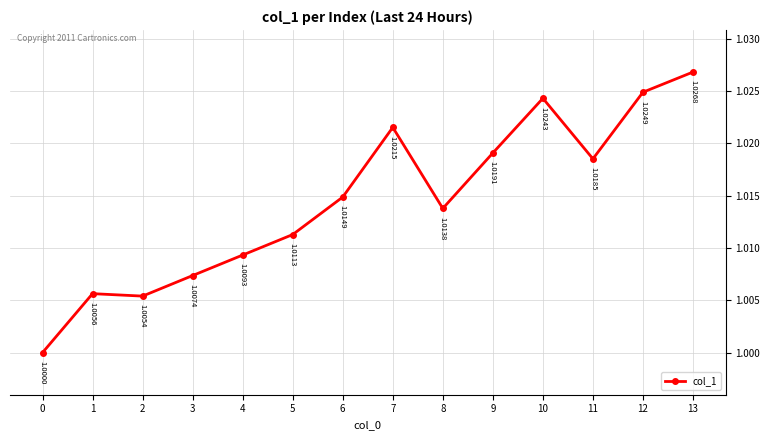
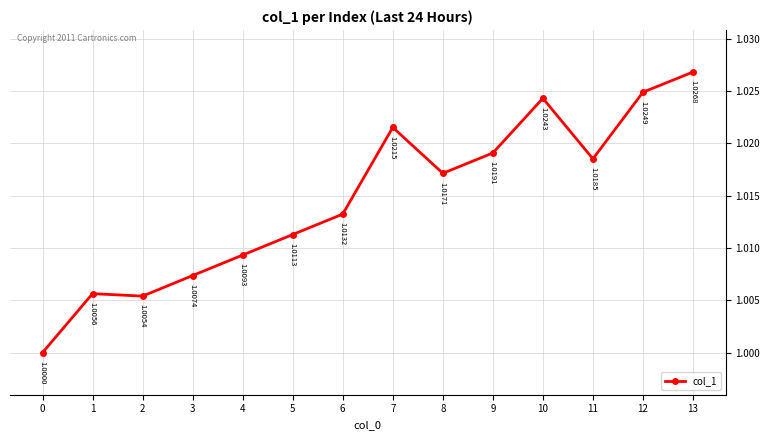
6: 1.0149 -> 1.0132
8: 1.0138 -> 1.0171
